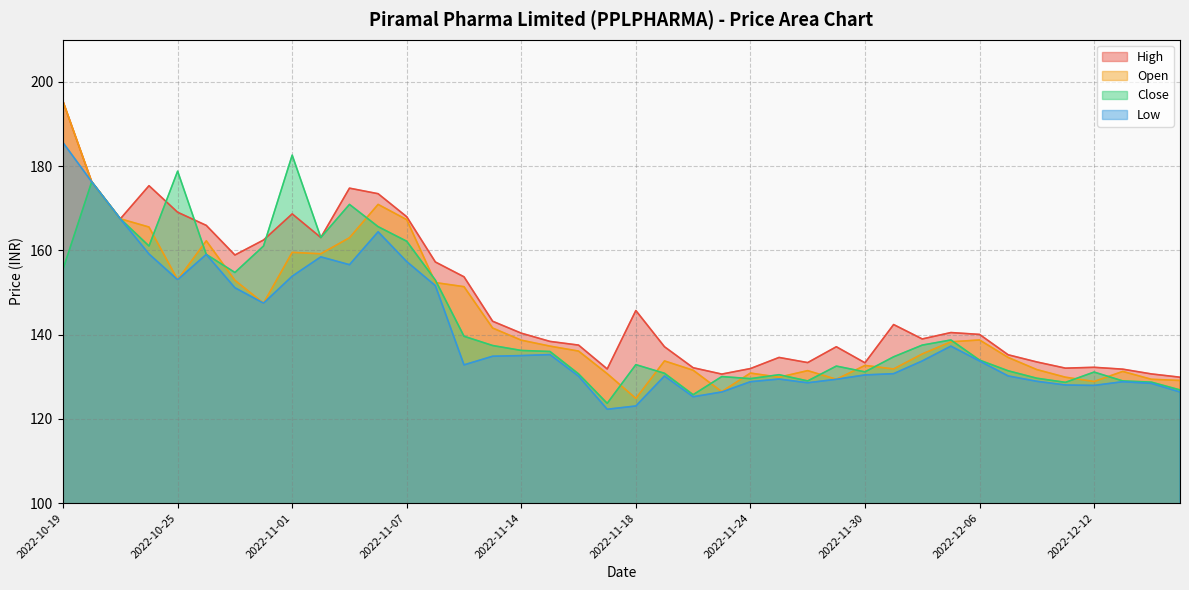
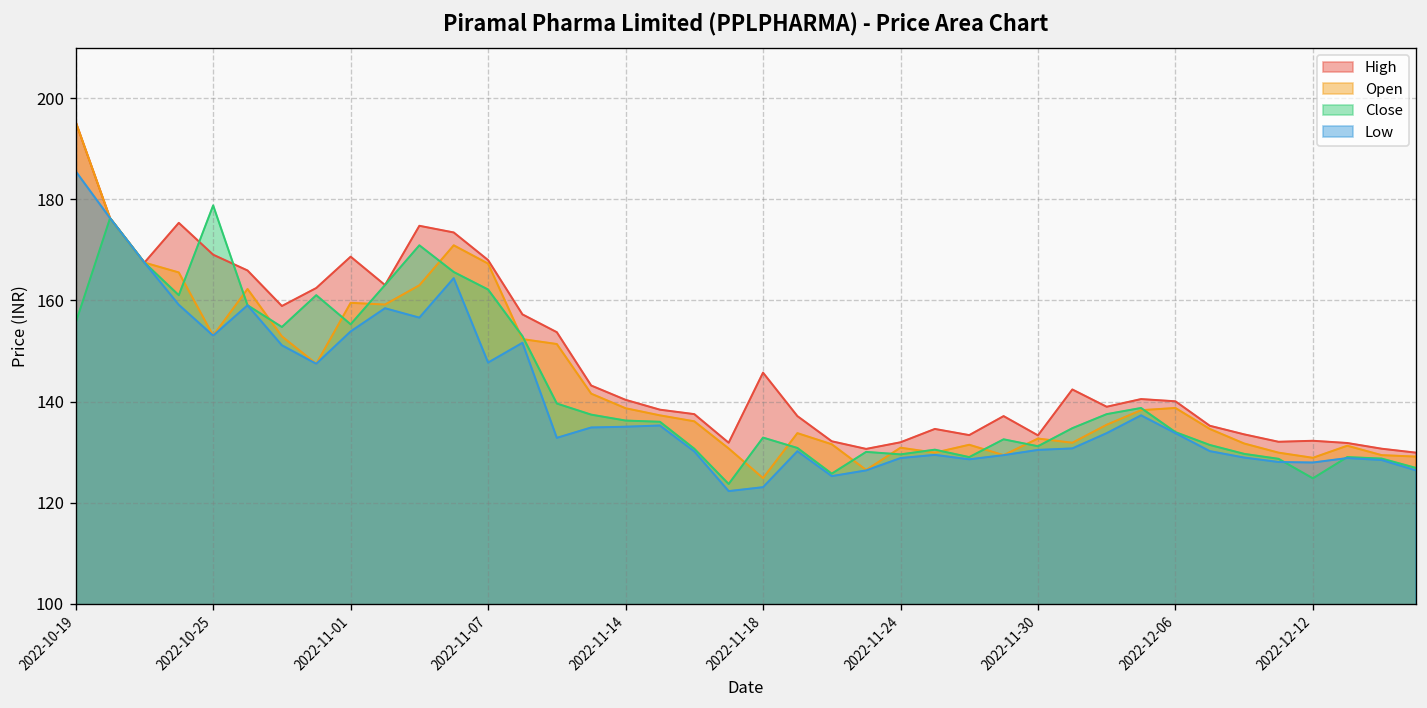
Close, 2022-11-01: 183 -> 155
Low, 2022-11-07: 157 -> 148
Close, 2022-12-12: 131 -> 125
